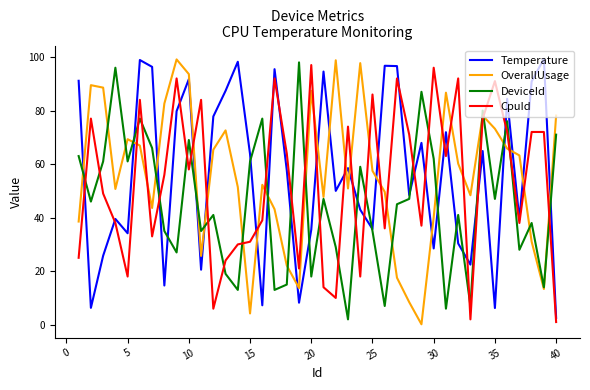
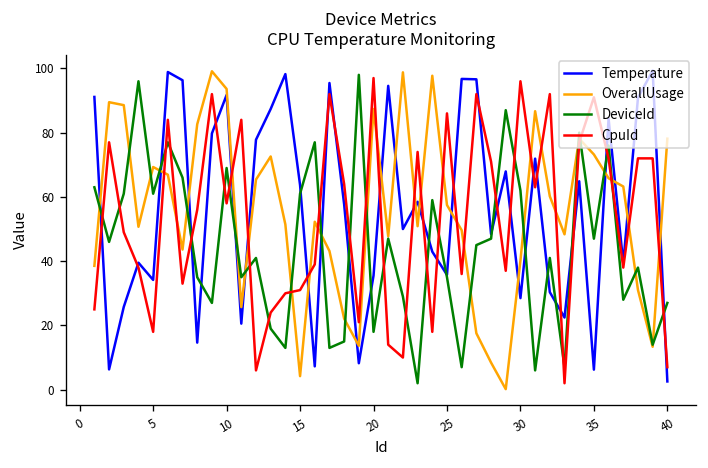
DeviceId, 40: 71 -> 27
CpuId, 40: 1 -> 7
